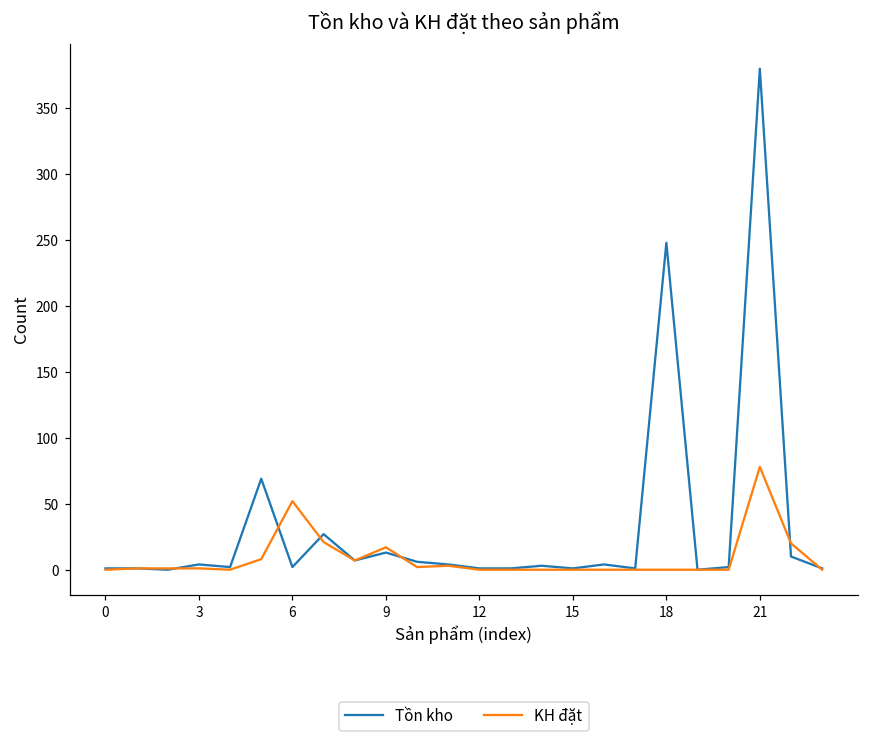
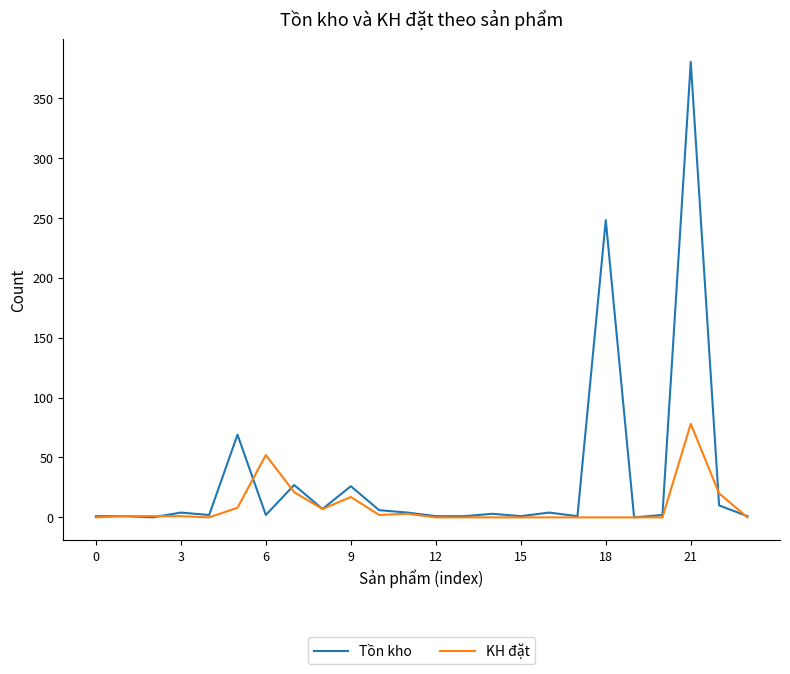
Tồn kho, 9: 13 -> 26
